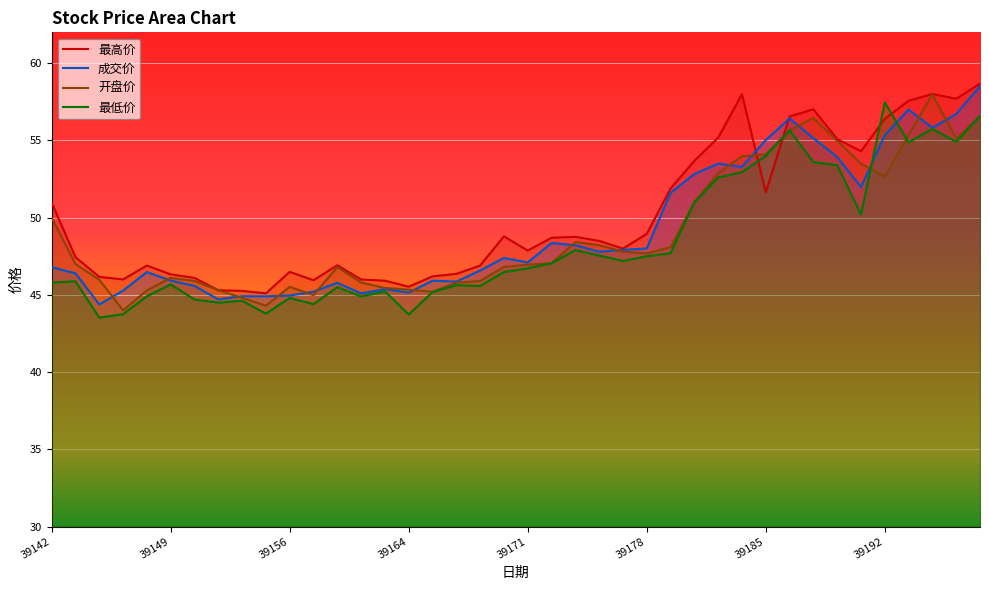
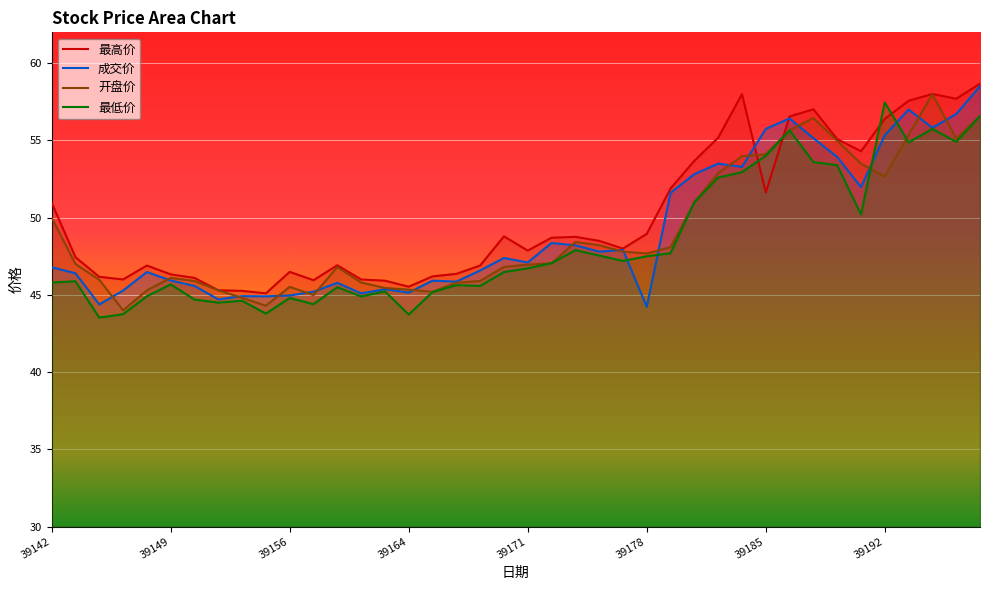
成交价, 39178: 48.0 -> 44.2
成交价, 39185: 55.0 -> 55.8
